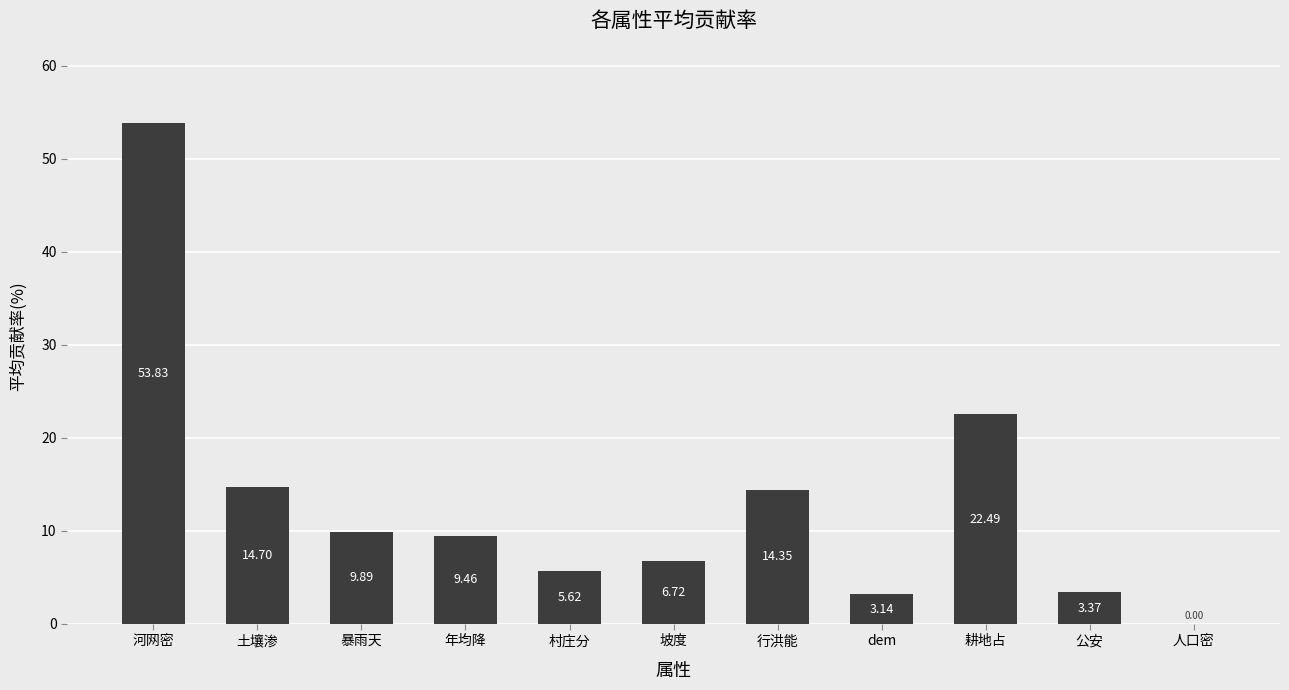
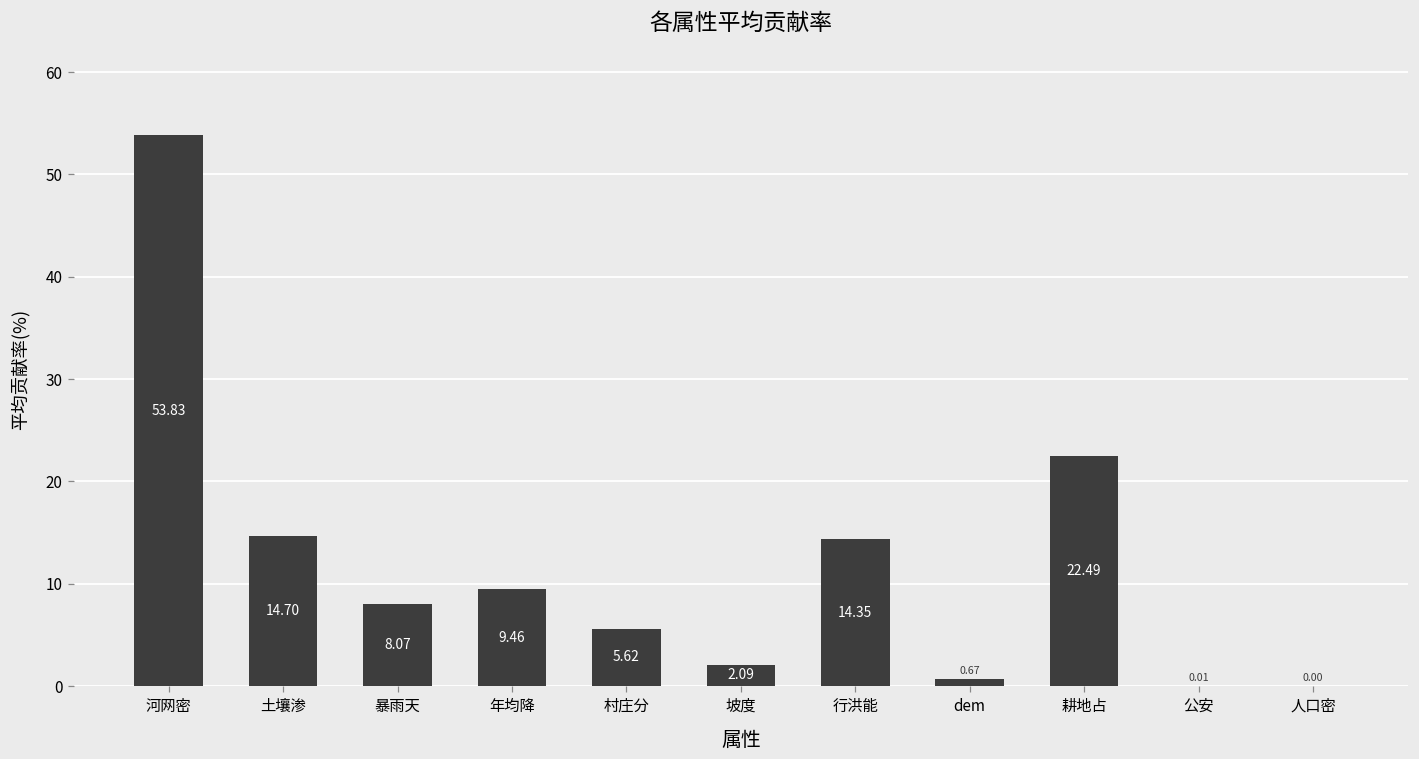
暴雨天: 9.89 -> 8.07
坡度: 6.72 -> 2.09
dem: 3.14 -> 0.67
公安: 3.37 -> 0.01
